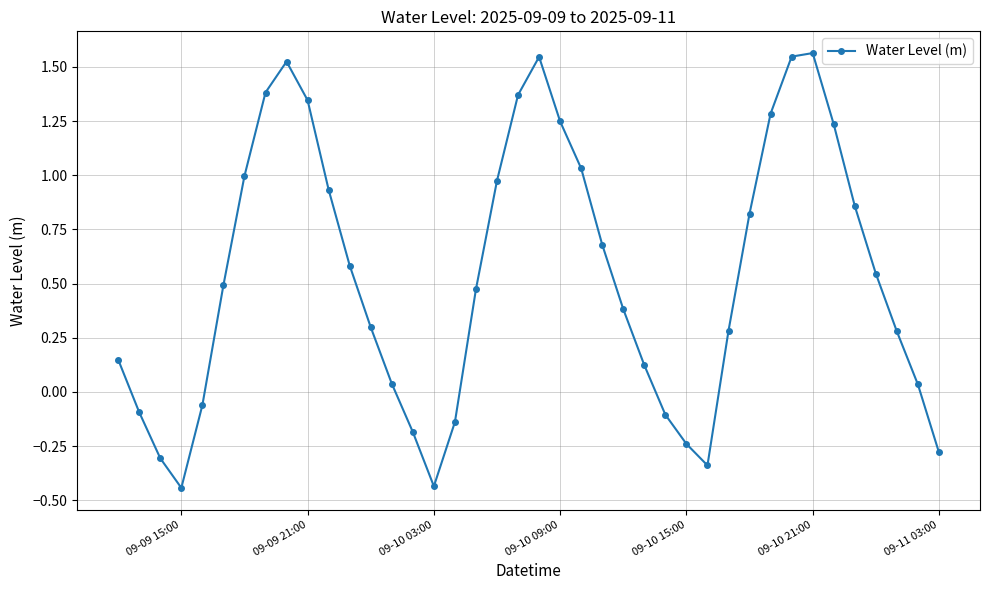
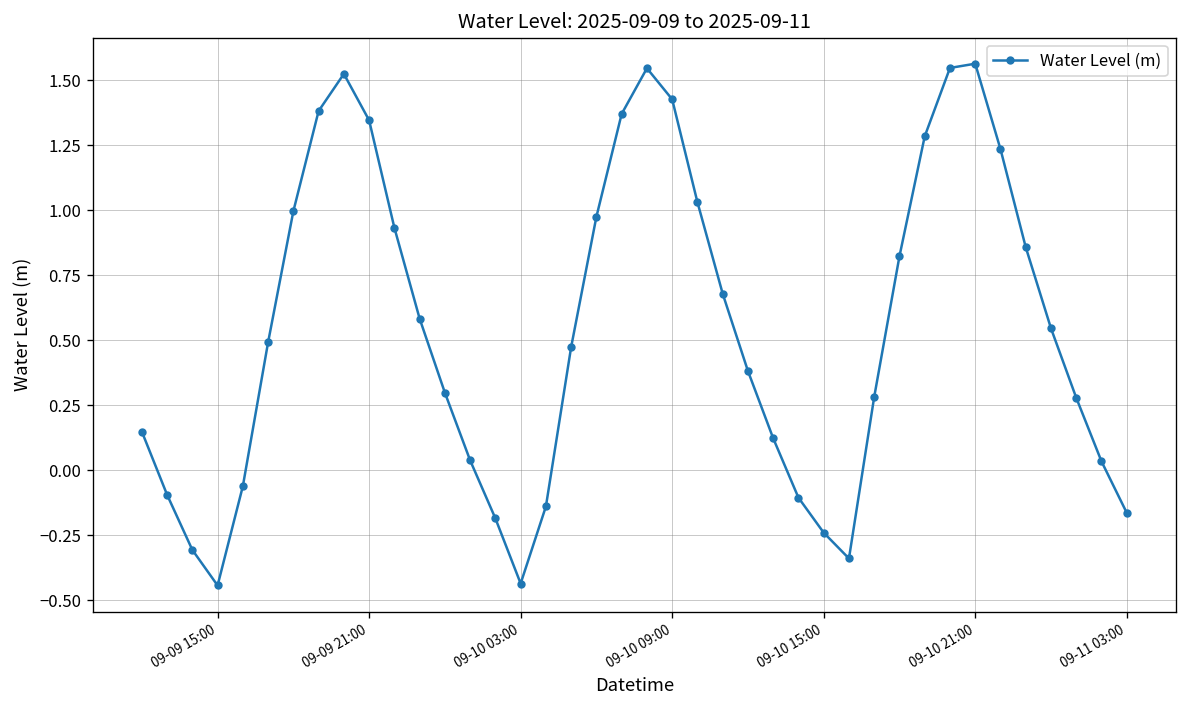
09-10 09:00: 1.25 -> 1.43
09-11 03:00: -0.28 -> -0.16
